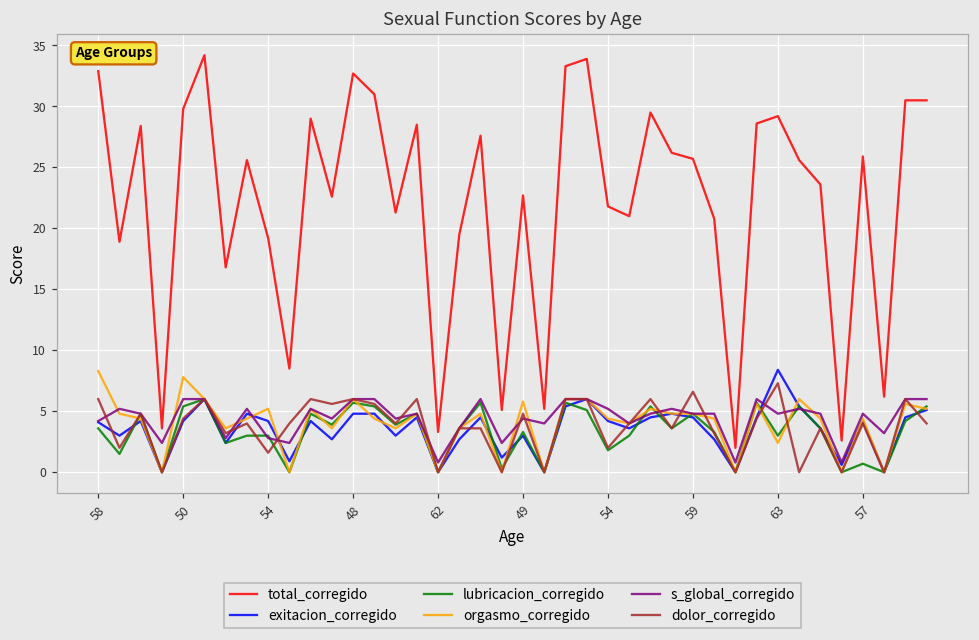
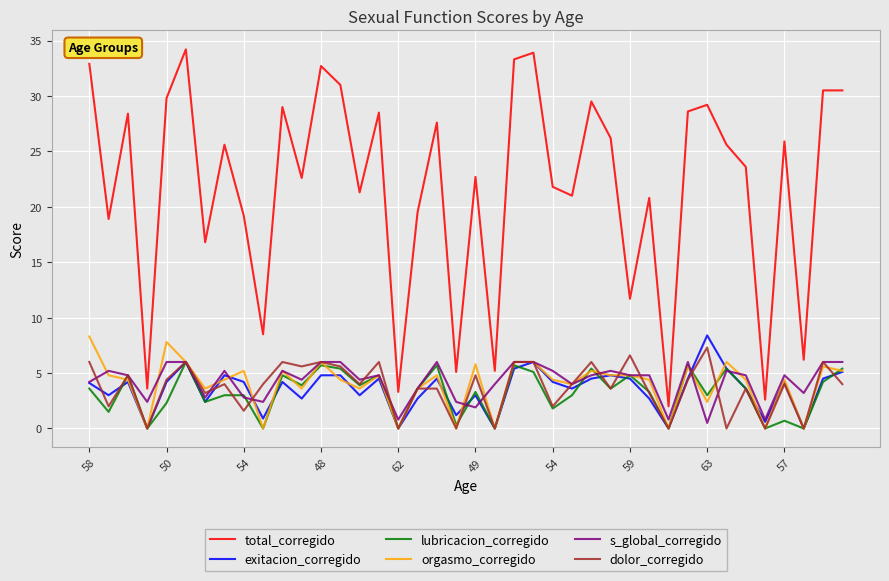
lubricacion_corregido, 50: 5.4 -> 2.3
s_global_corregido, 49: 4.4 -> 1.9
total_corregido, 59: 25.7 -> 11.7
s_global_corregido, 63: 4.8 -> 0.5
